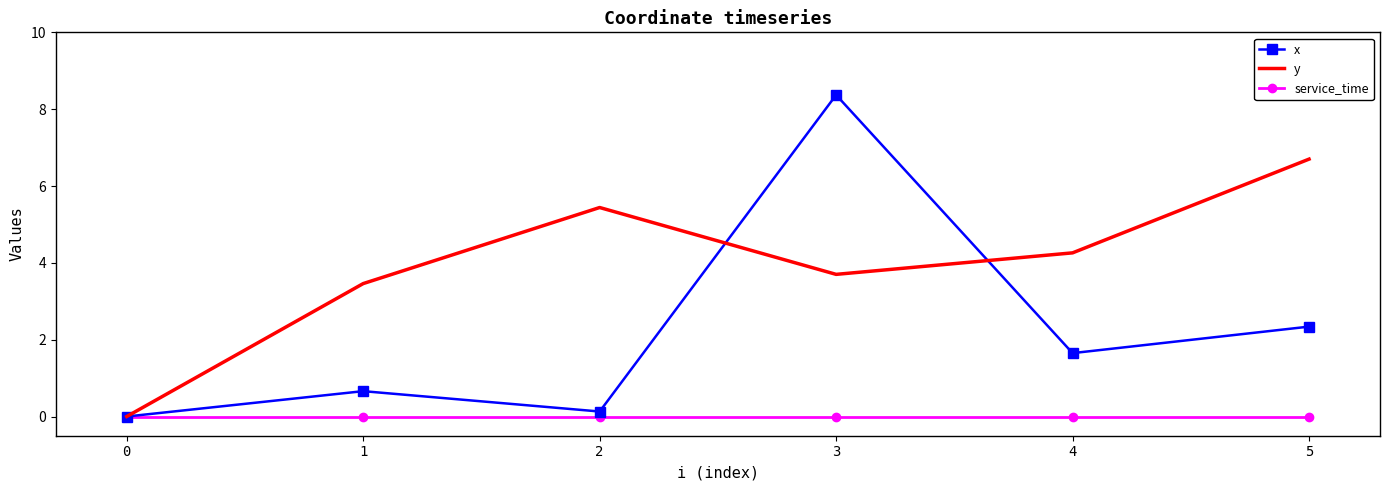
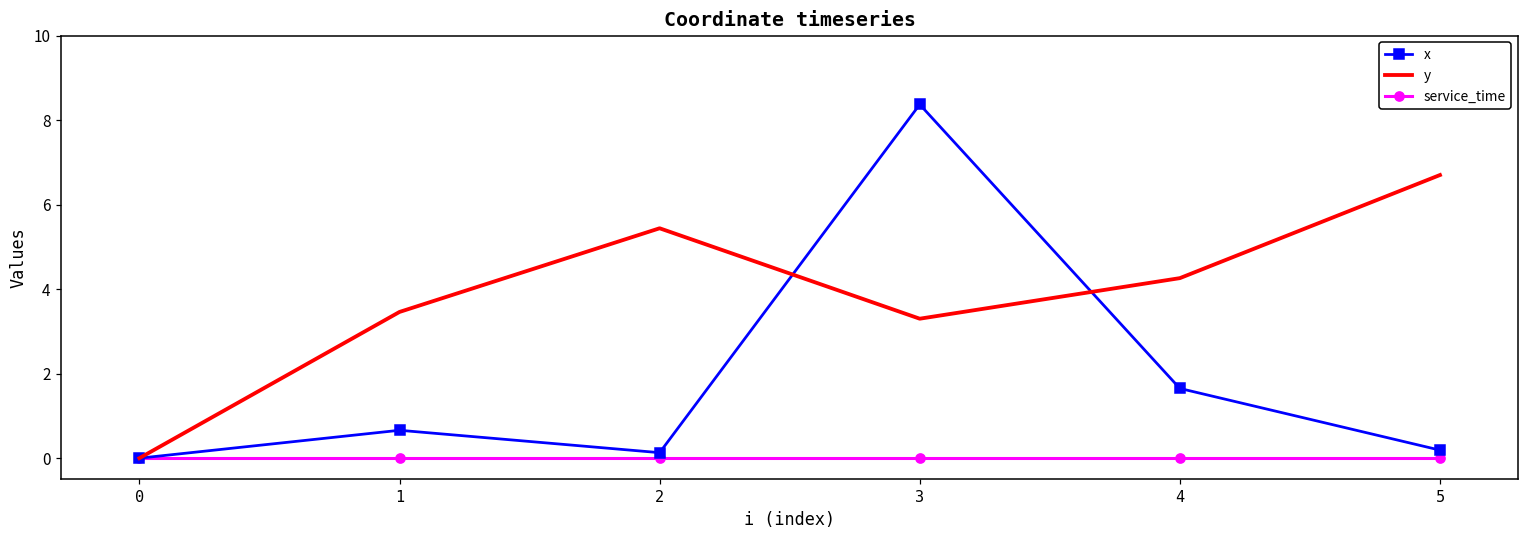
y, 3: 3.7 -> 3.3
x, 5: 2.3 -> 0.2
